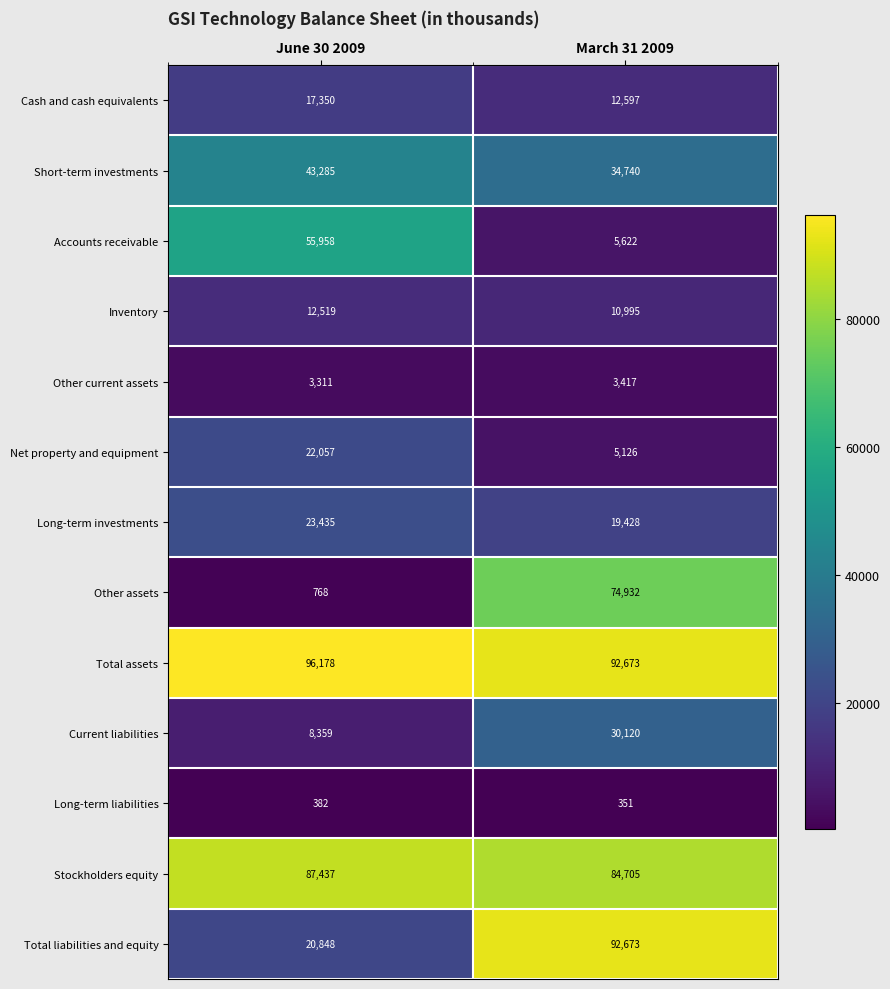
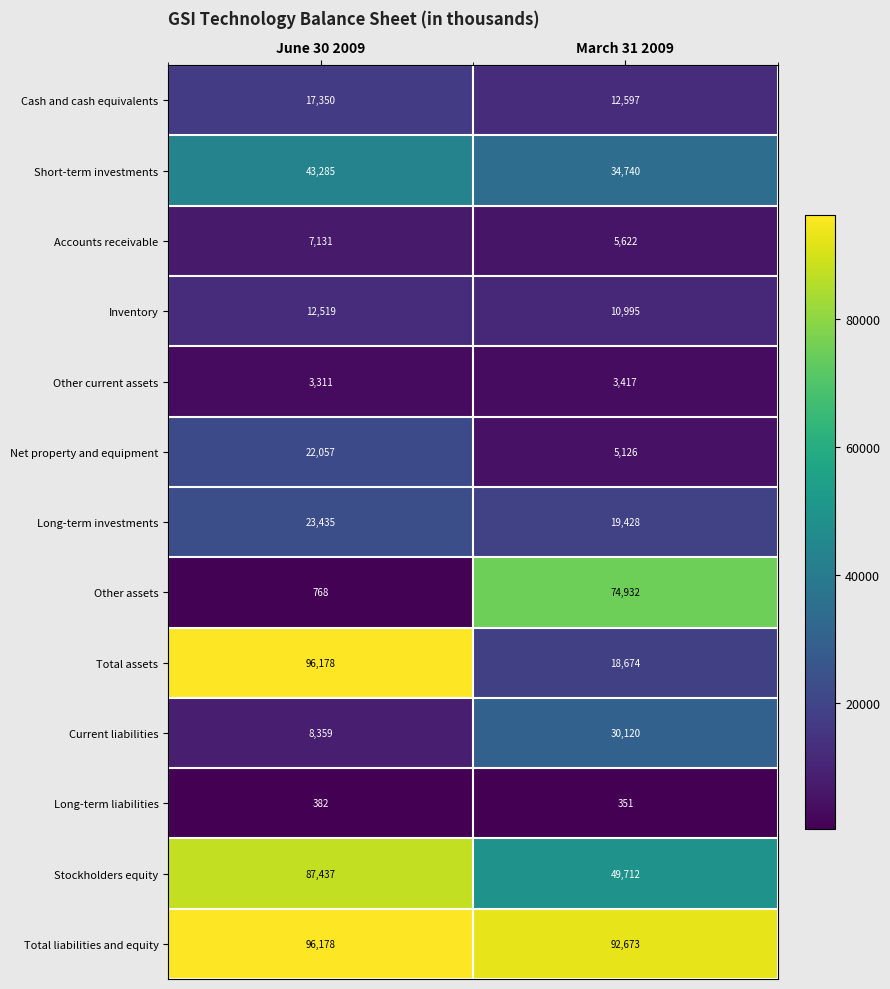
Accounts receivable, June 30 2009: 55,958 -> 7,131
Total assets, March 31 2009: 92,673 -> 18,674
Stockholders equity, March 31 2009: 84,705 -> 49,712
Total liabilities and equity, June 30 2009: 20,848 -> 96,178
